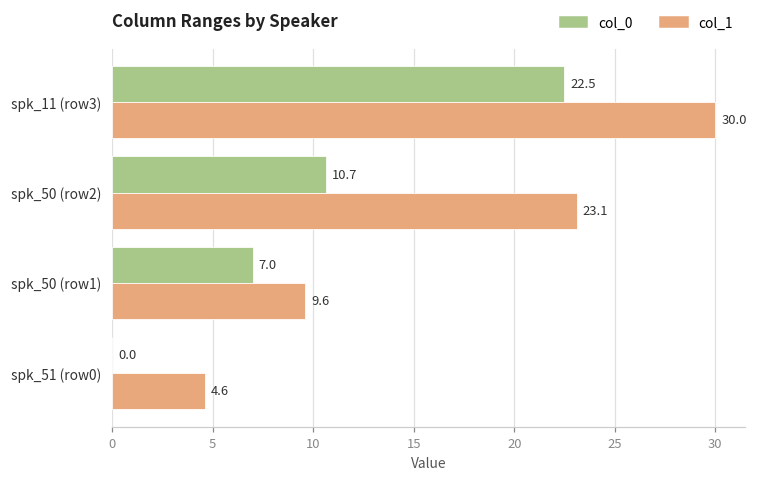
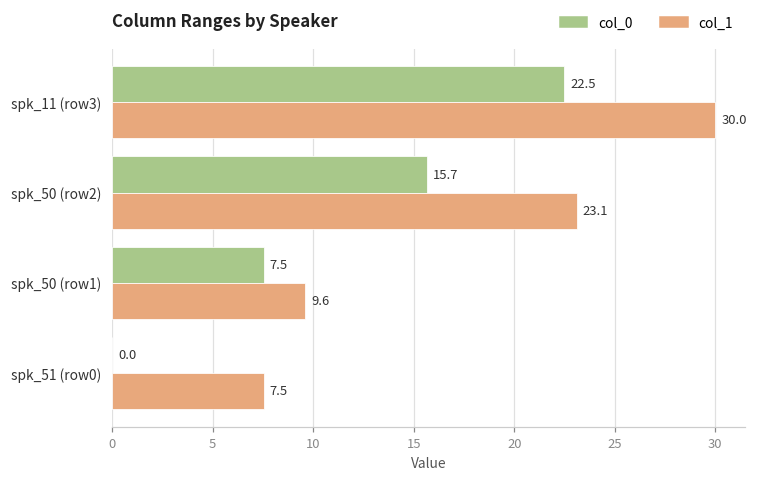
col_0, spk_50 (row2): 10.7 -> 15.7
col_0, spk_50 (row1): 7.0 -> 7.5
col_1, spk_51 (row0): 4.6 -> 7.5
